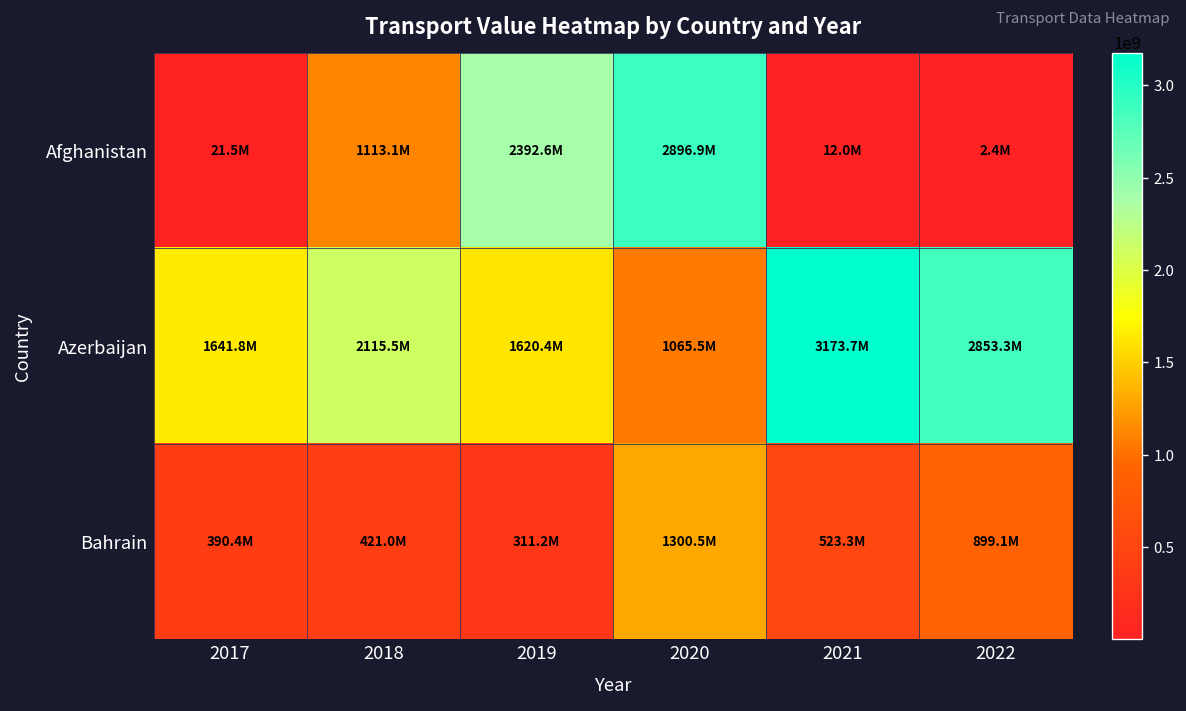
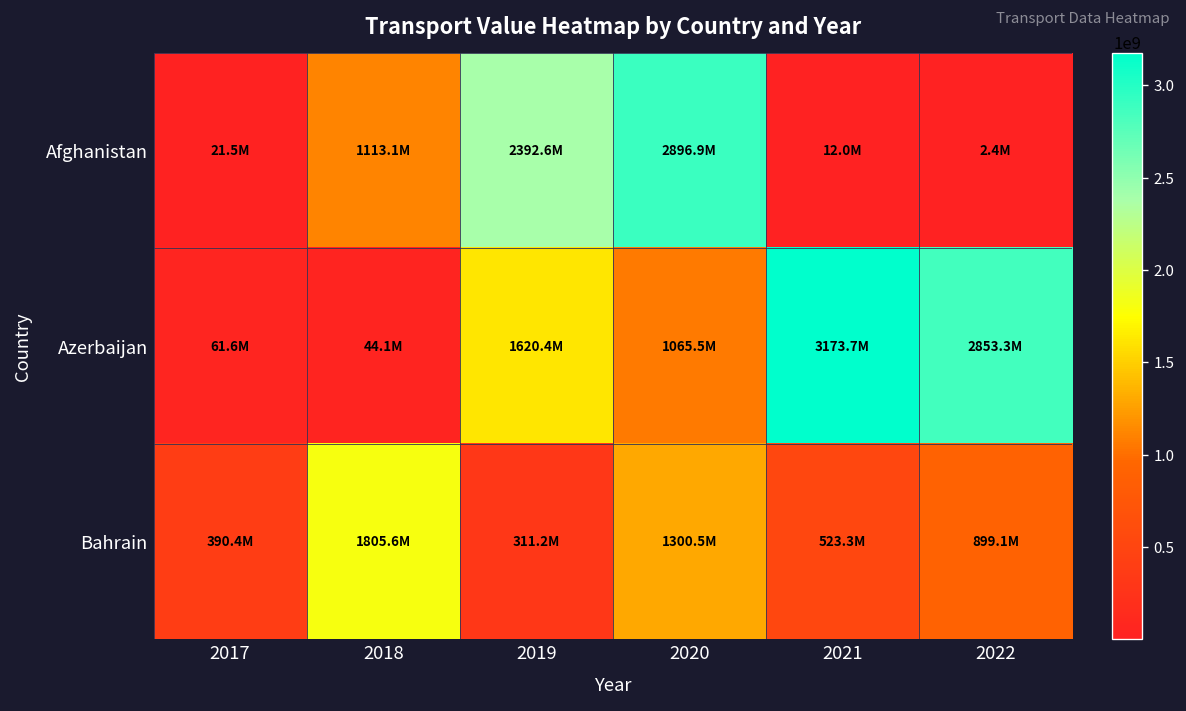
Azerbaijan, 2017: 1641.8M -> 61.6M
Azerbaijan, 2018: 2115.5M -> 44.1M
Bahrain, 2018: 421.0M -> 1805.6M
